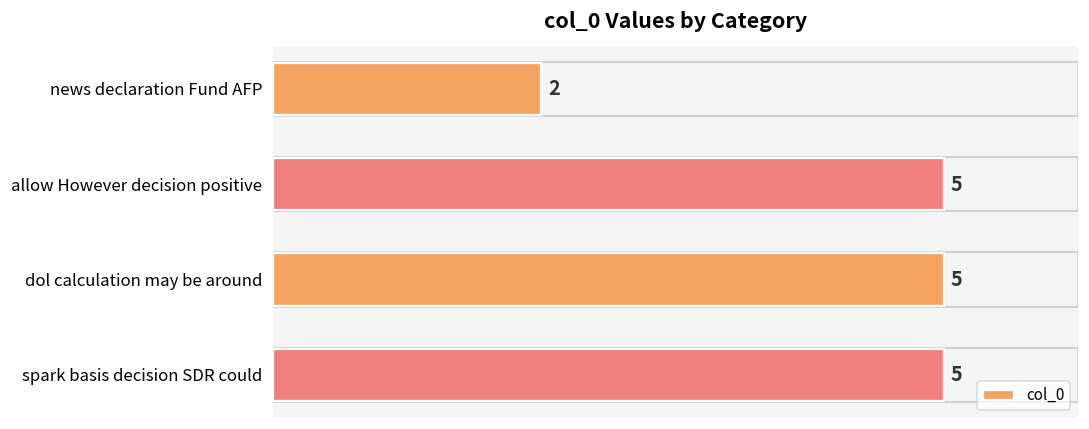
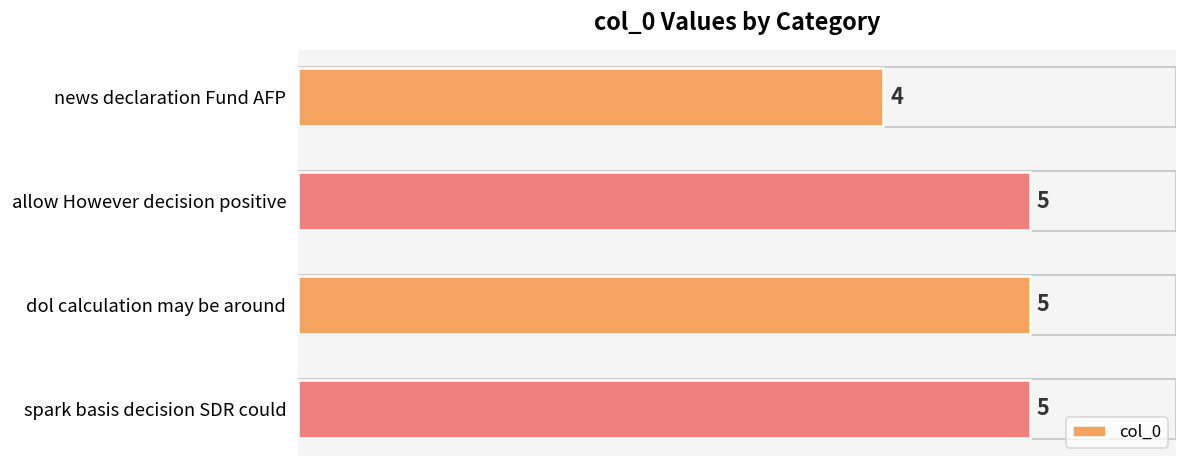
news declaration Fund AFP: 2 -> 4
